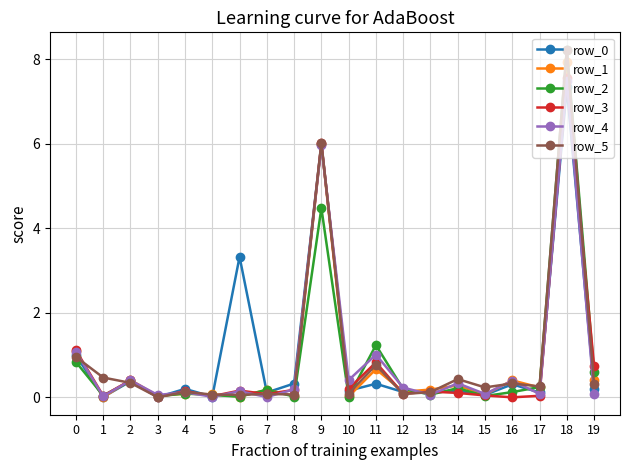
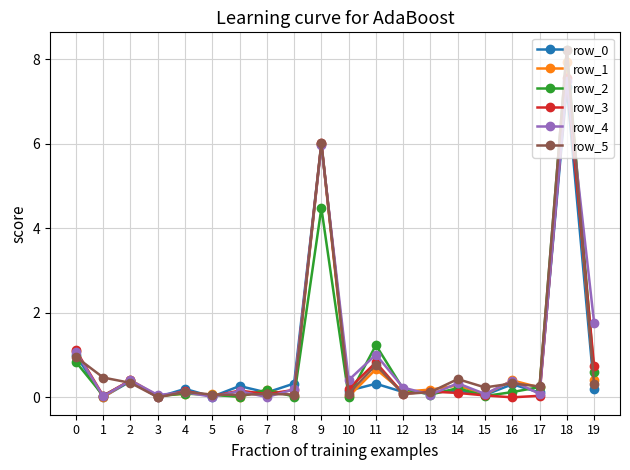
row_0, 6: 3.3 -> 0.3
row_4, 19: 0.1 -> 1.8
